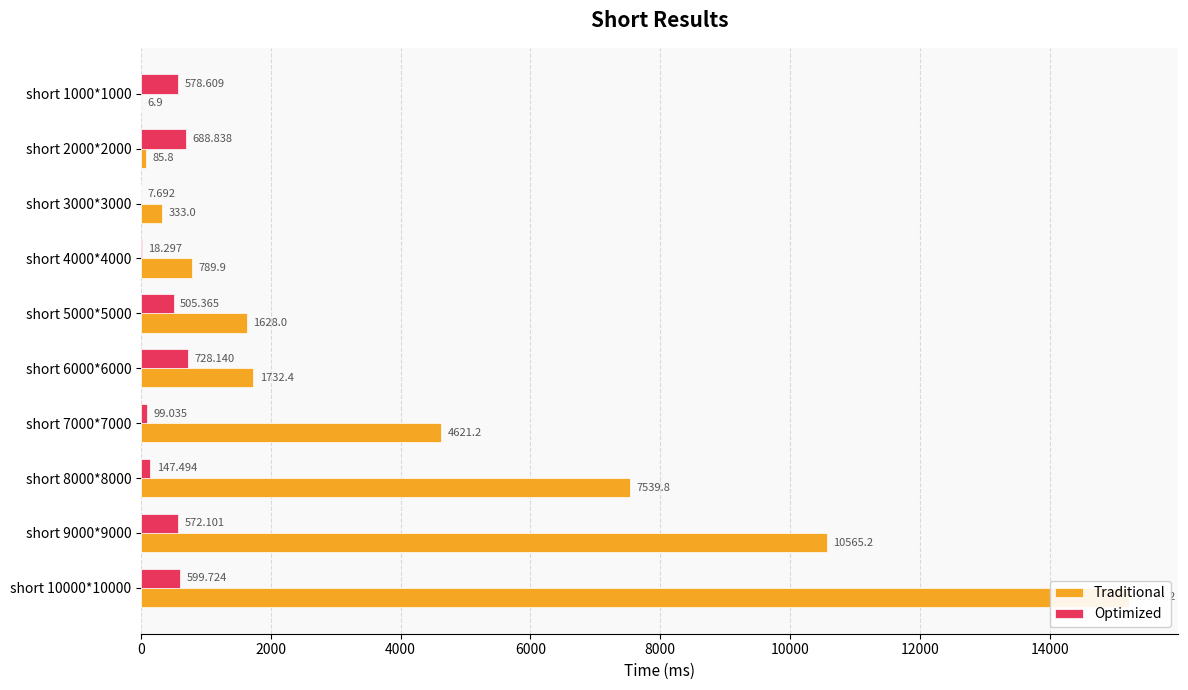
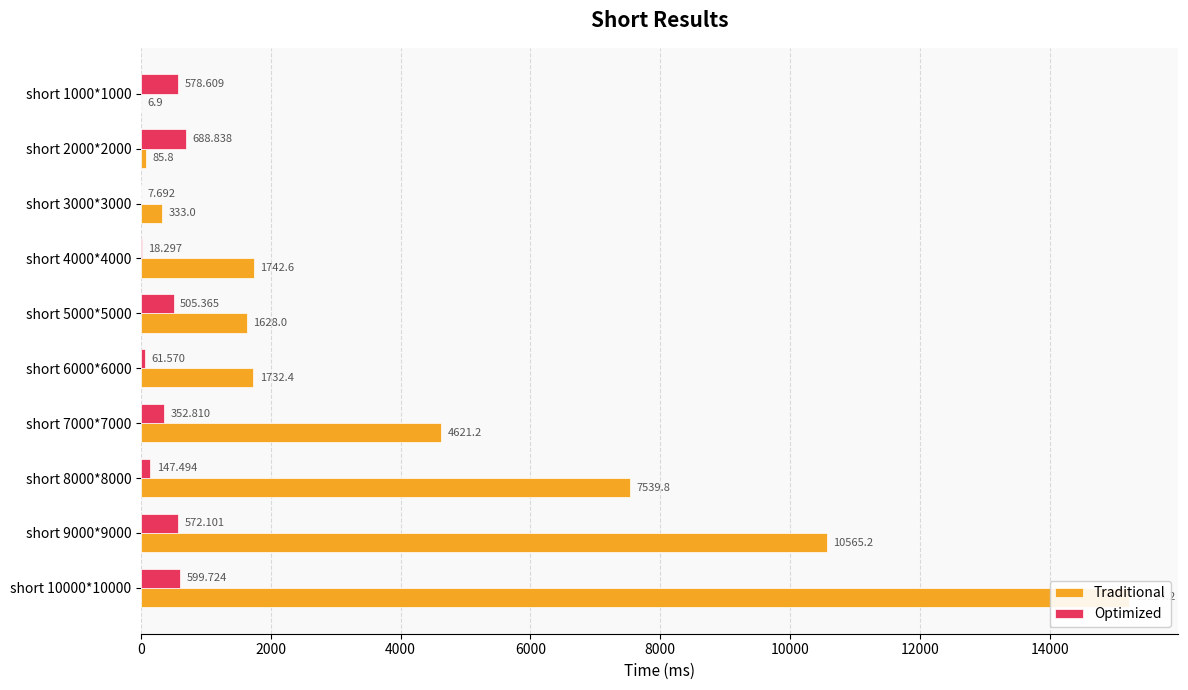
Traditional, short 4000*4000: 789.9 -> 1742.6
Optimized, short 6000*6000: 728.140 -> 61.570
Optimized, short 7000*7000: 99.035 -> 352.810
